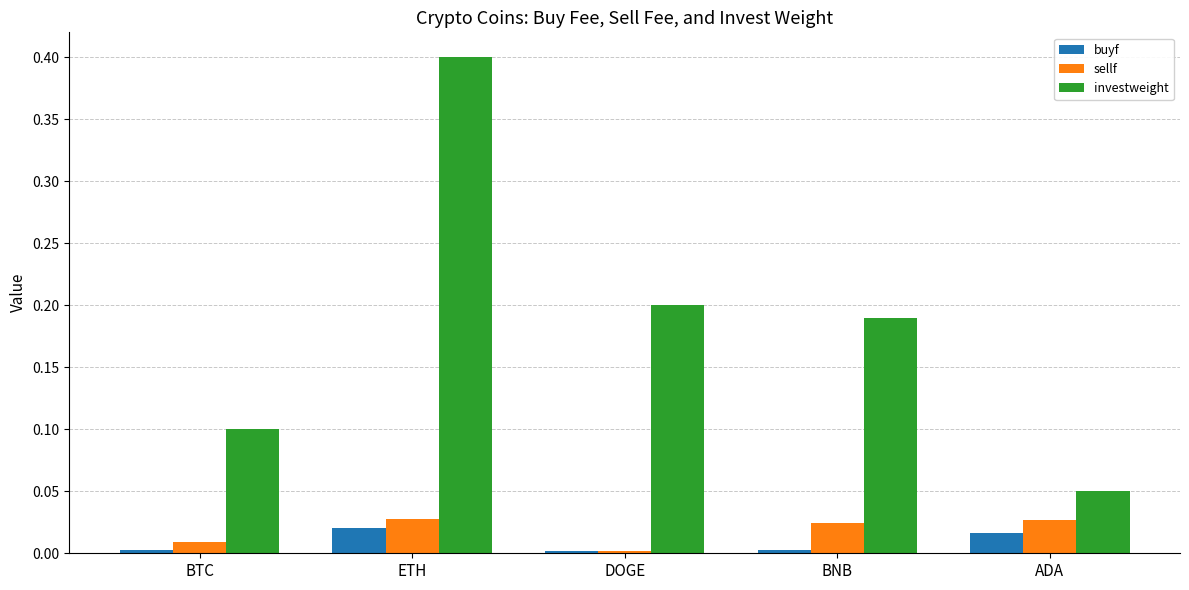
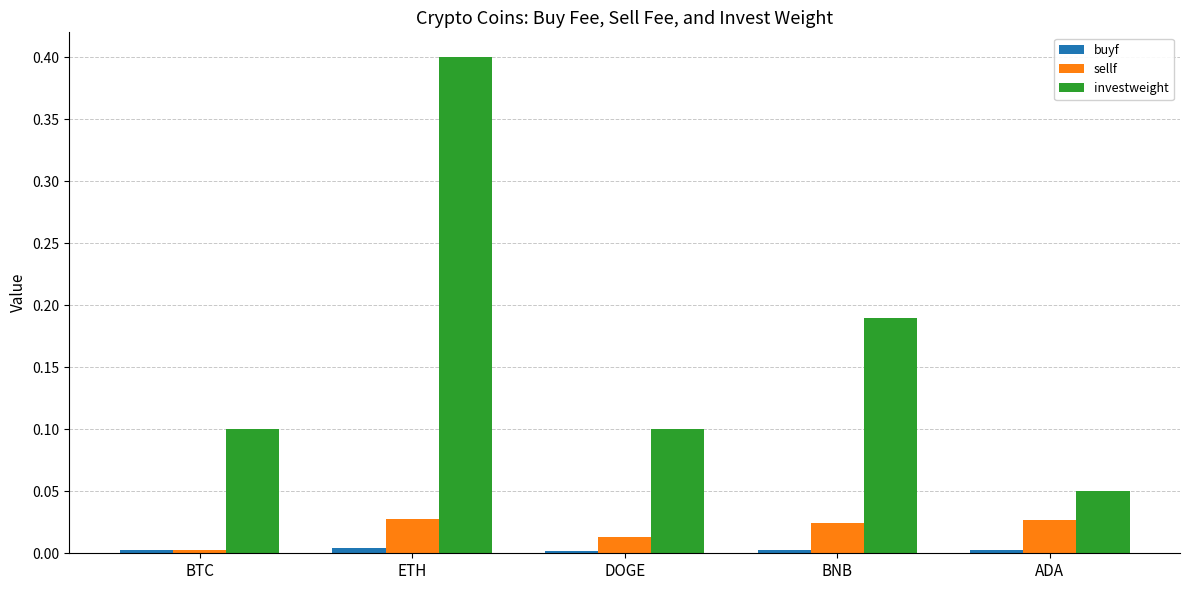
sellf, BTC: 0.009 -> 0.002
buyf, ETH: 0.021 -> 0.004
sellf, DOGE: 0.002 -> 0.013
investweight, DOGE: 0.2 -> 0.1
buyf, ADA: 0.016 -> 0.003
